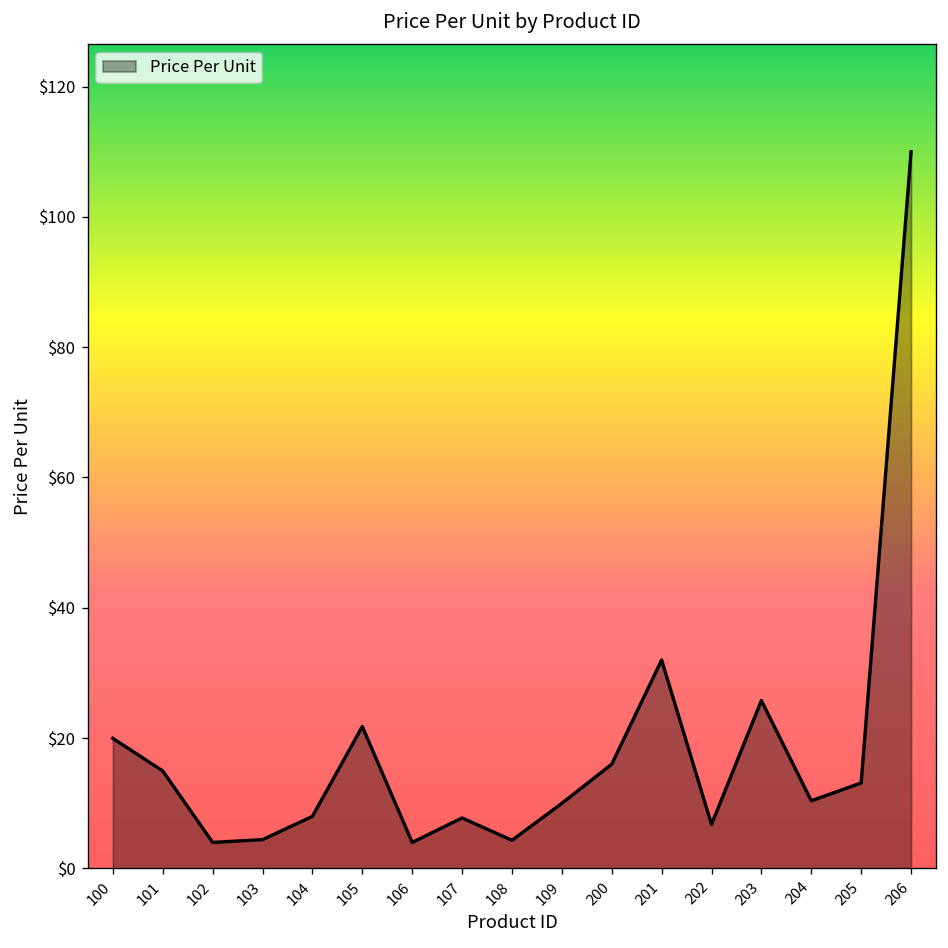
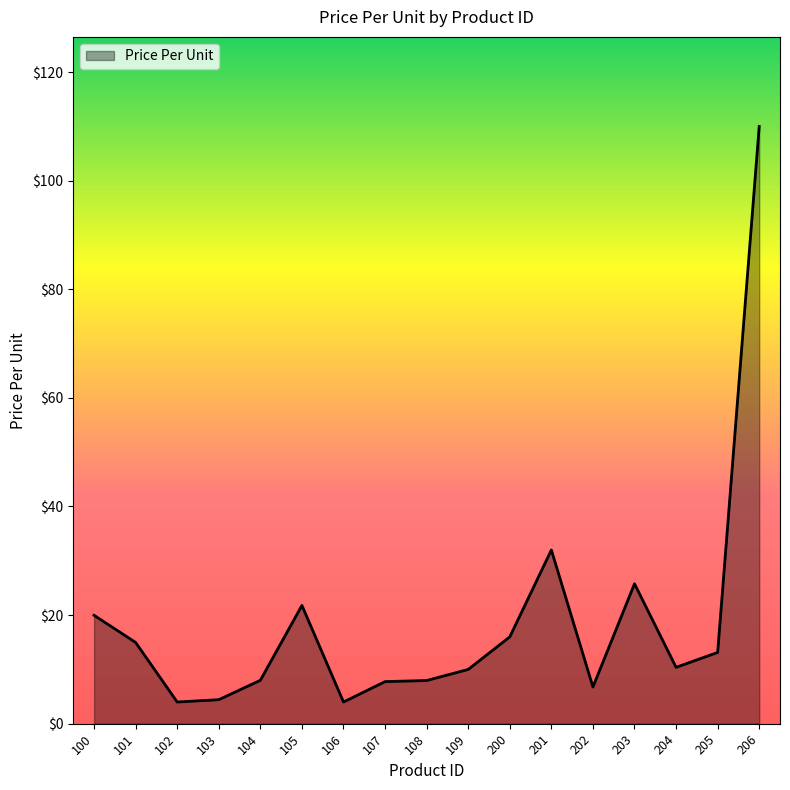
108: $4 -> $8
